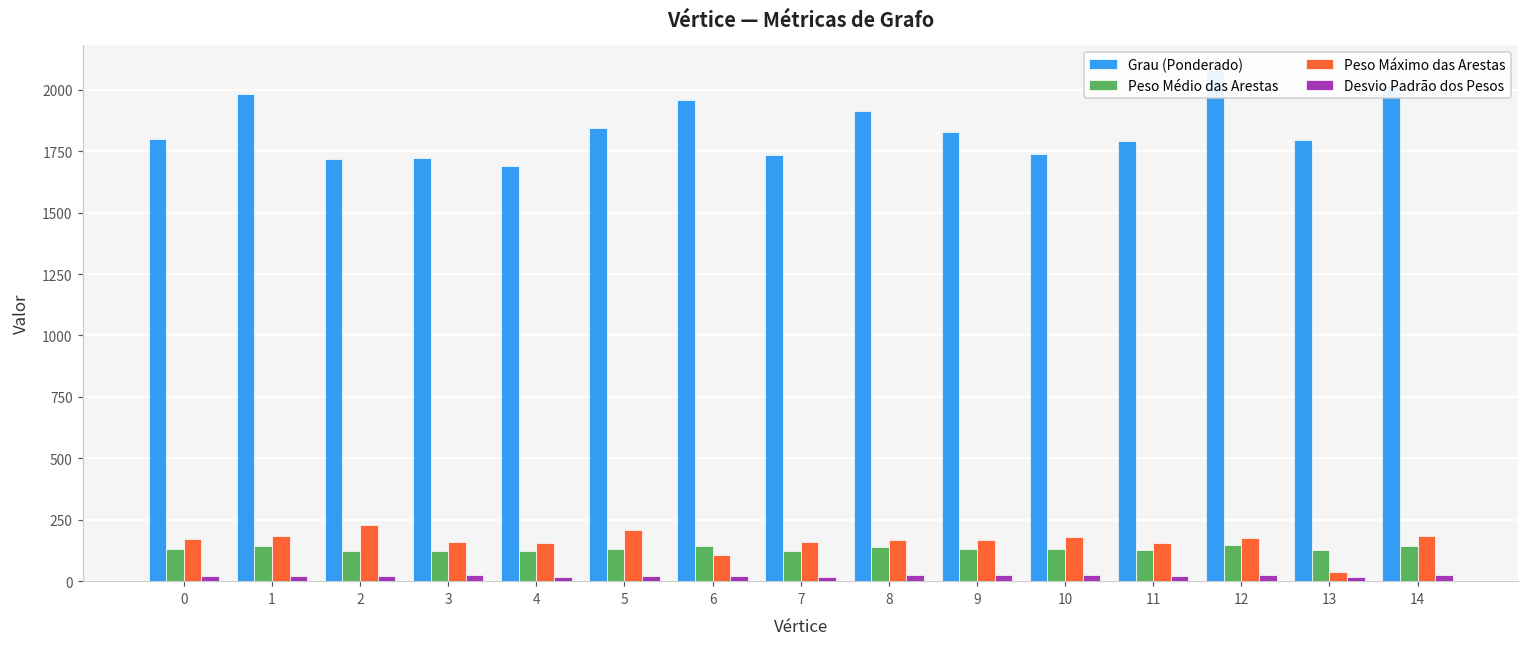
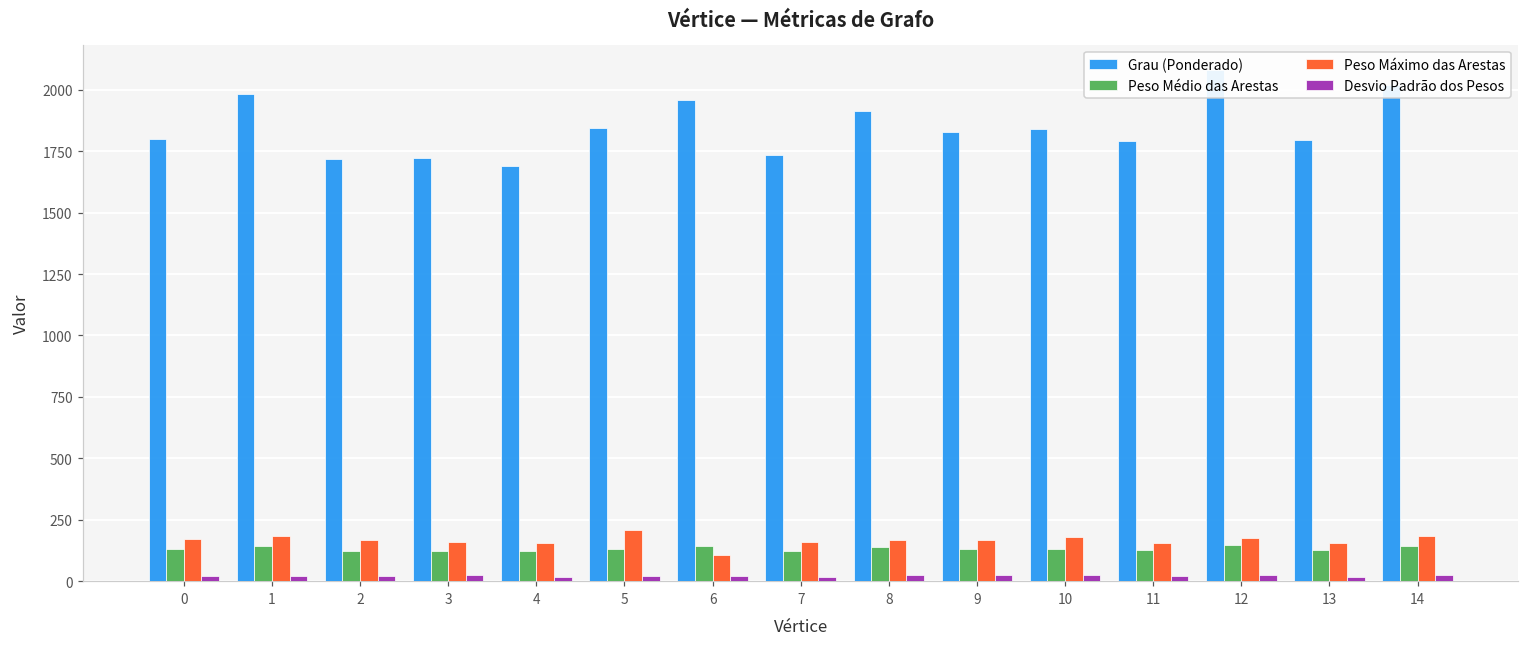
Peso Máximo das Arestas, 2: 230 -> 170
Grau (Ponderado), 10: 1740 -> 1840
Peso Máximo das Arestas, 13: 40 -> 160
